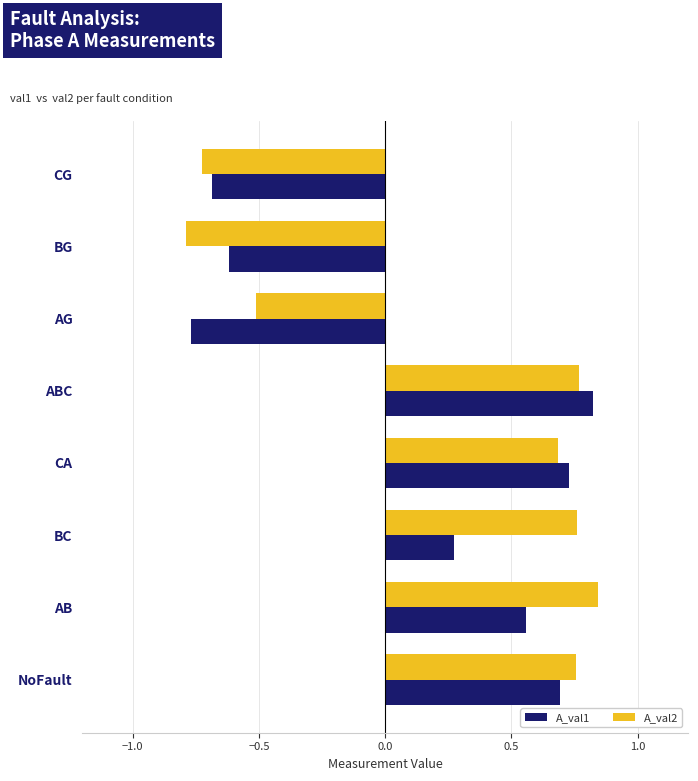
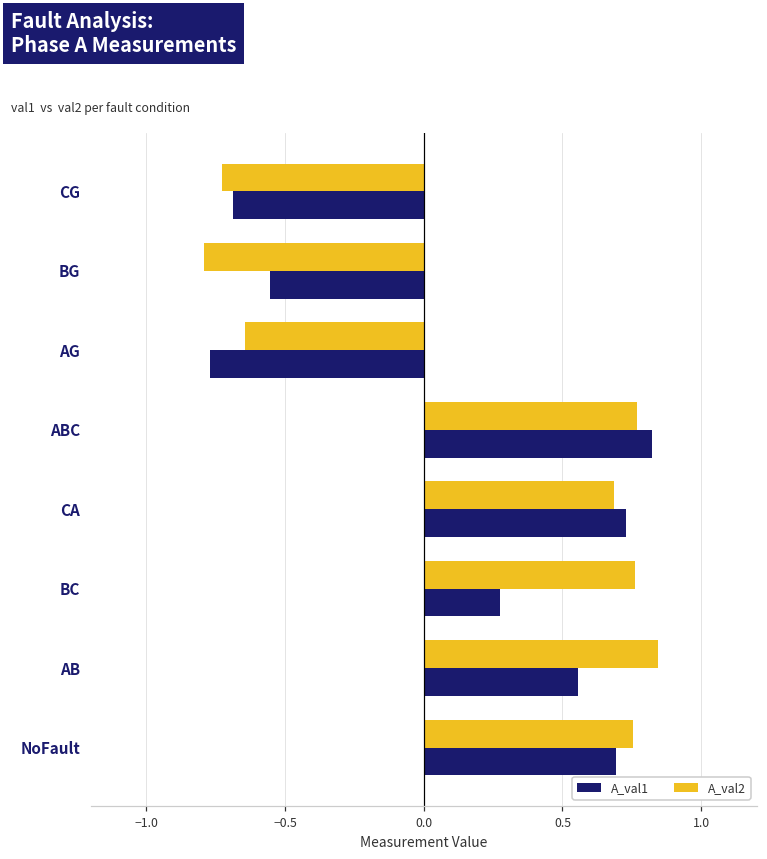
A_val1, BG: -0.62 -> -0.55
A_val2, AG: -0.51 -> -0.64
